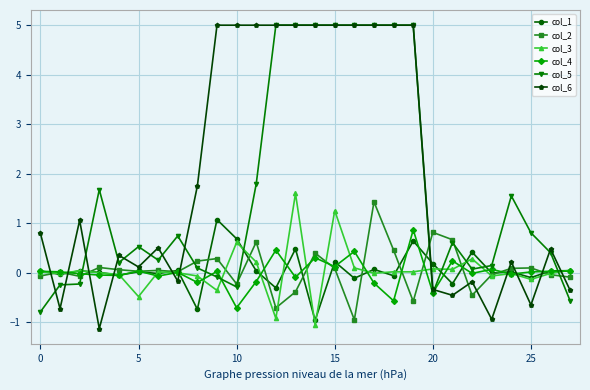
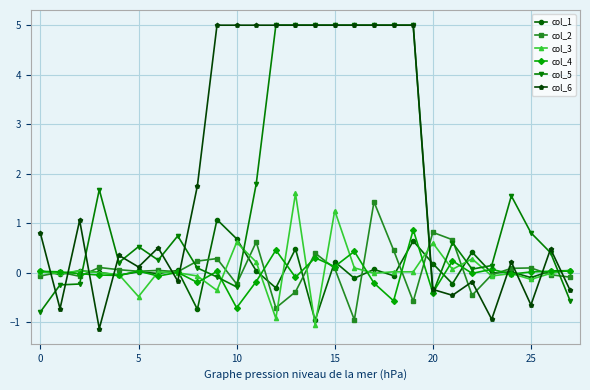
col_3, 20: 0.1 -> 0.6
